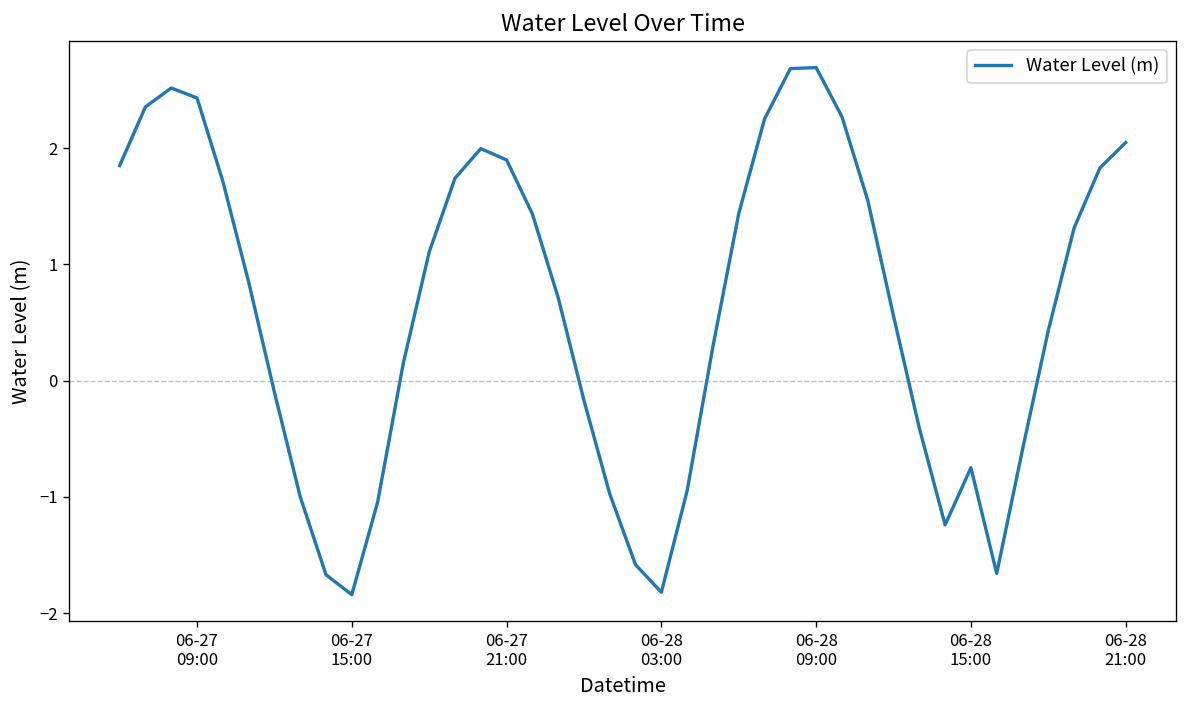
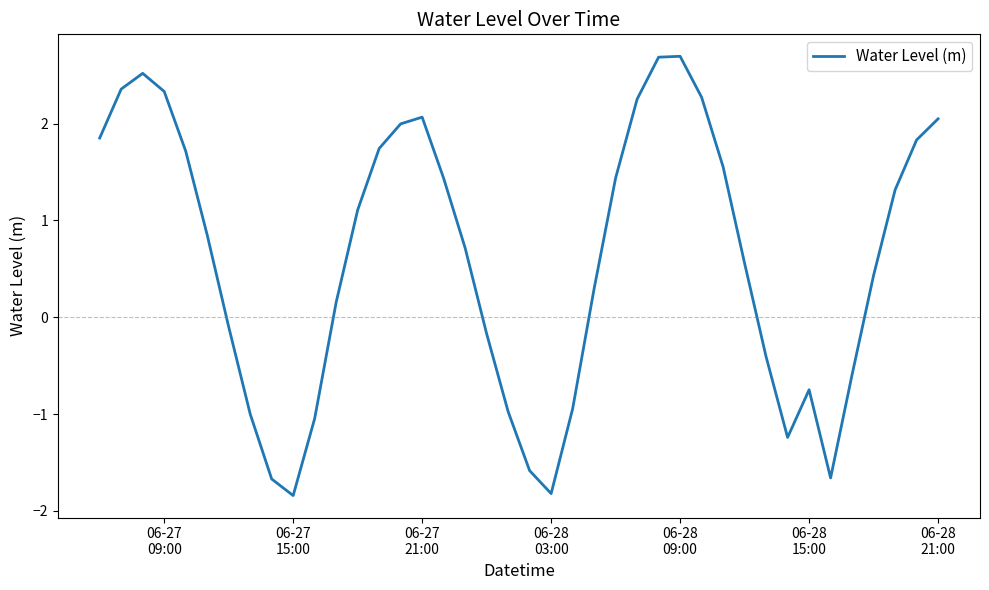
06-27 09:00: 2.4 -> 2.3
06-27 21:00: 1.9 -> 2.1
